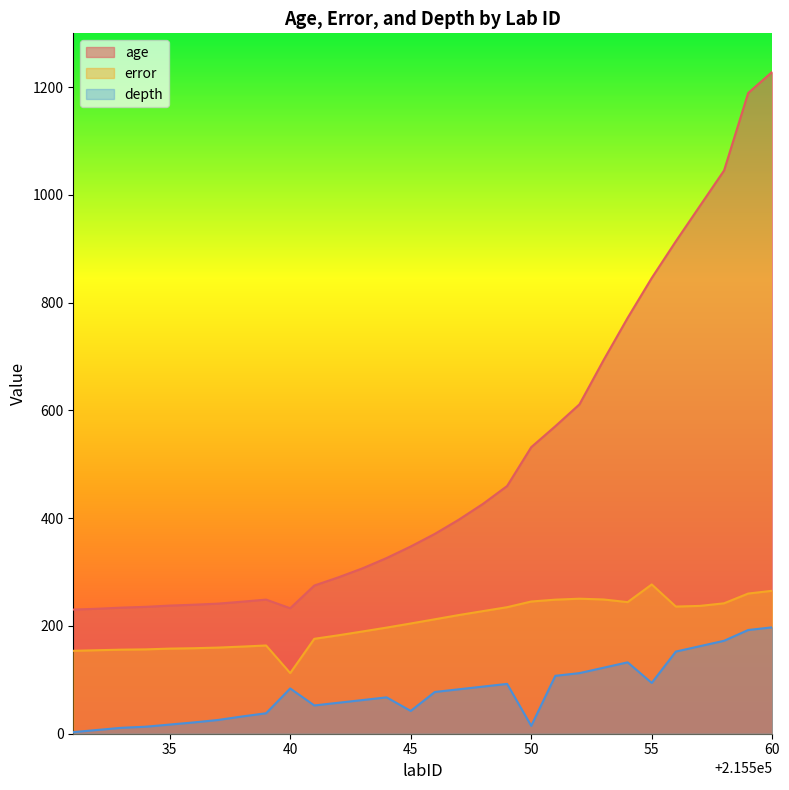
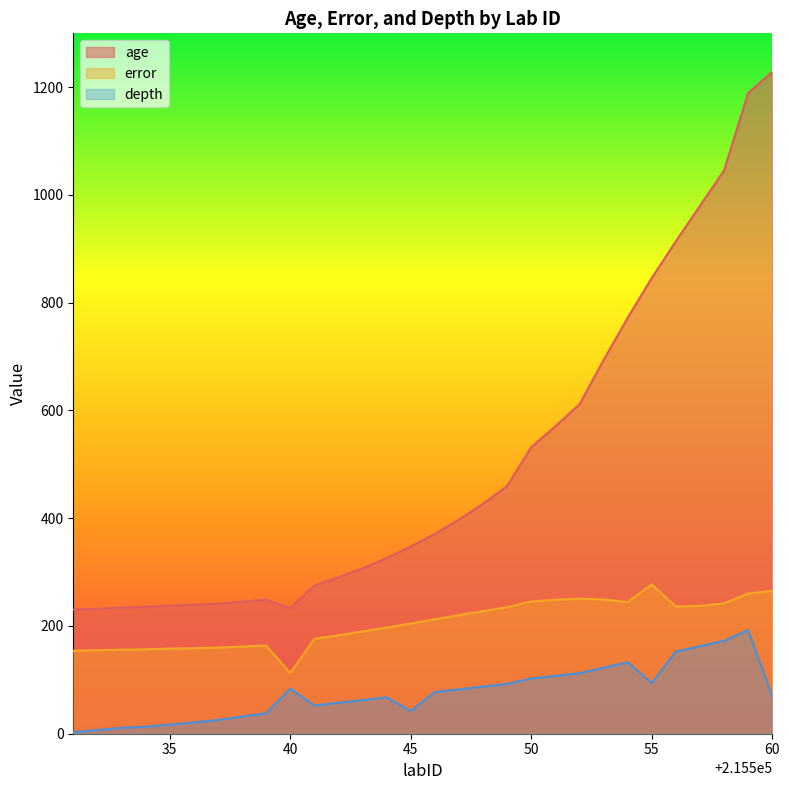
depth, 50: 10 -> 100
depth, 60: 200 -> 70
